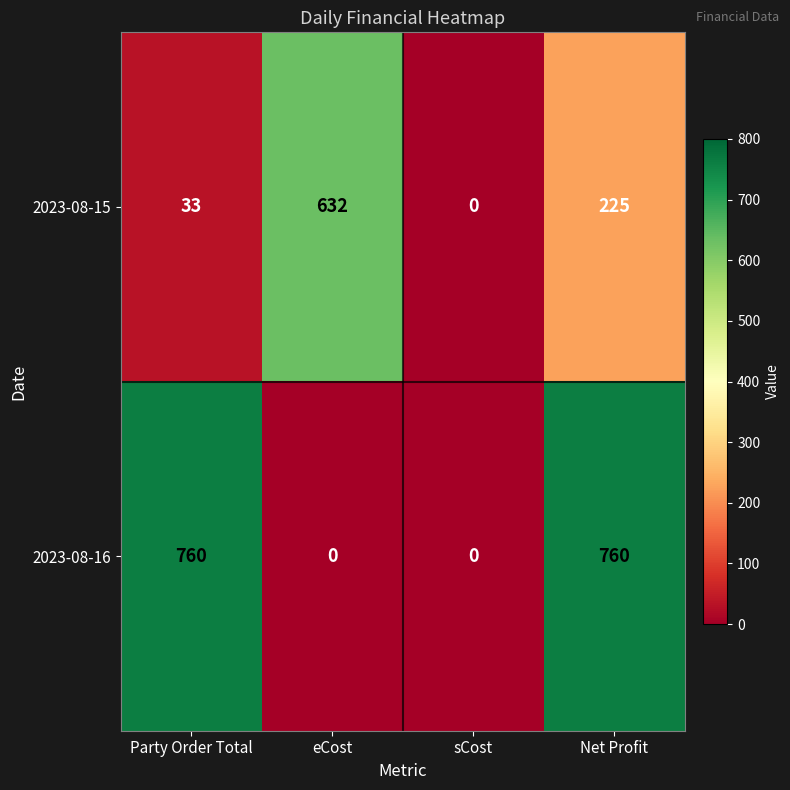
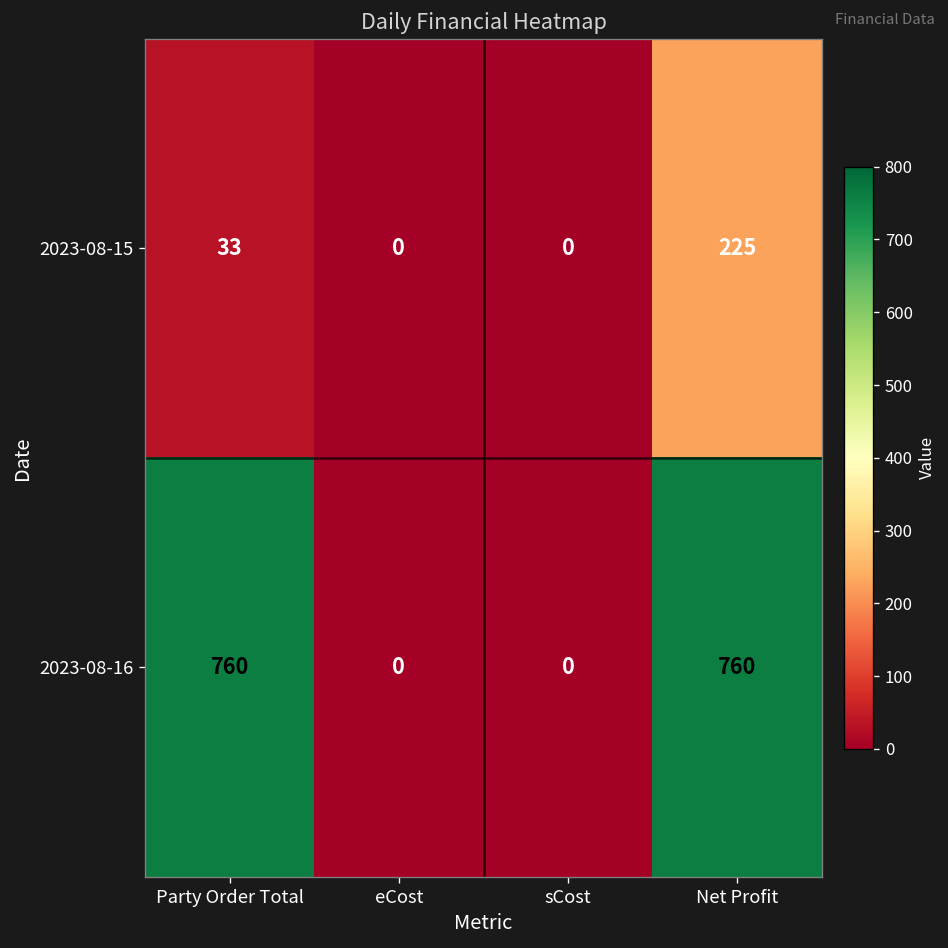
2023-08-15, eCost: 632 -> 0
